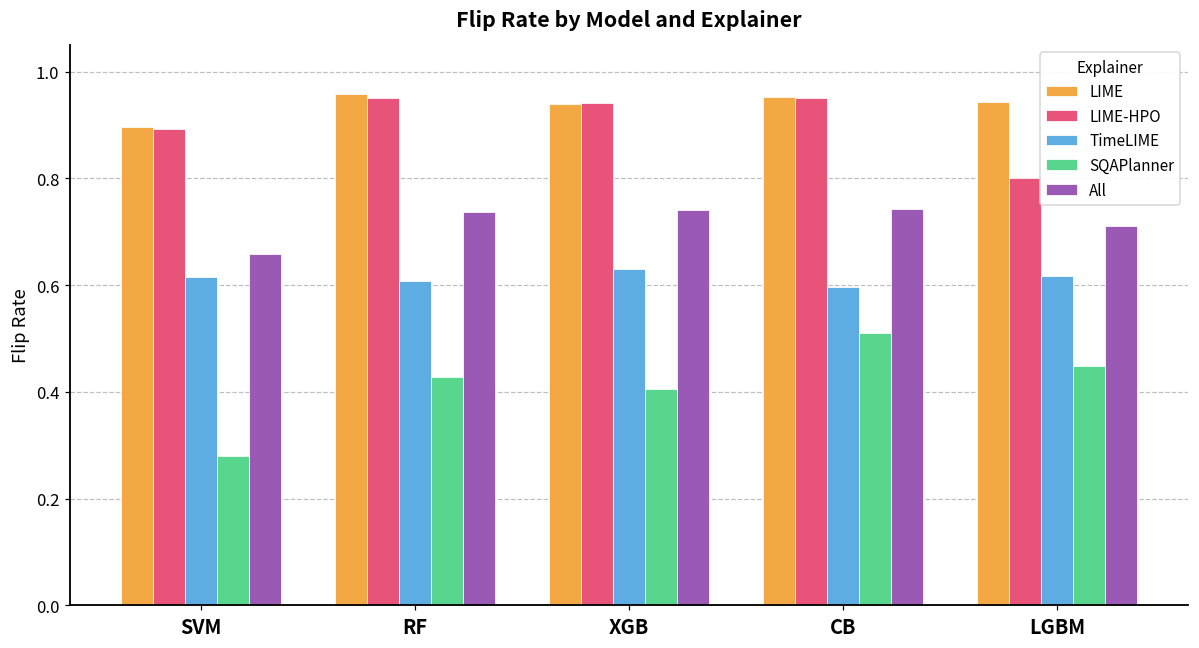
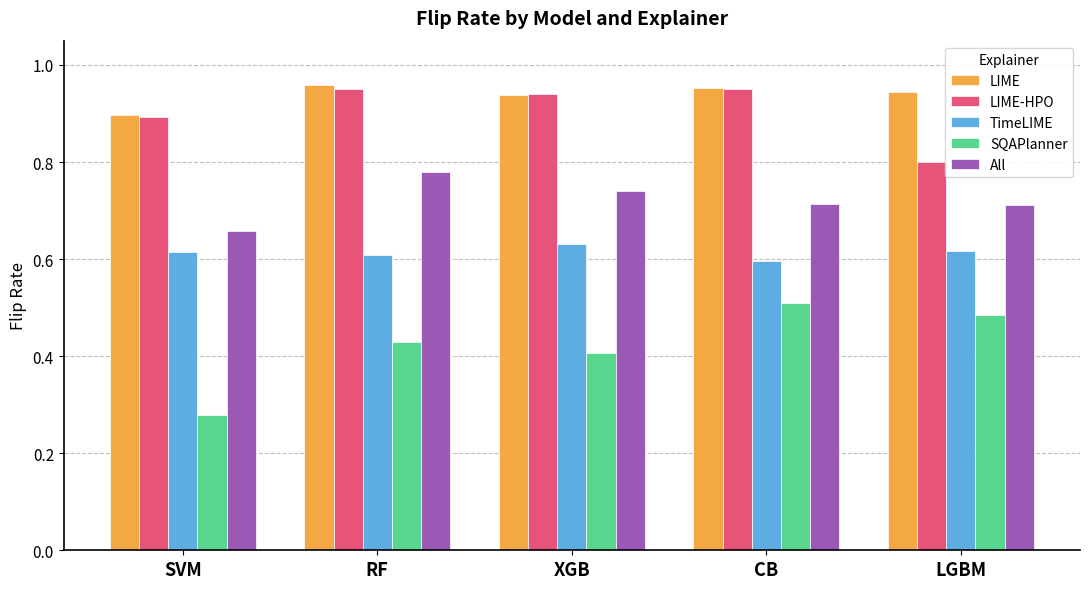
All, RF: 0.74 -> 0.78
All, CB: 0.74 -> 0.71
SQAPlanner, LGBM: 0.45 -> 0.48
